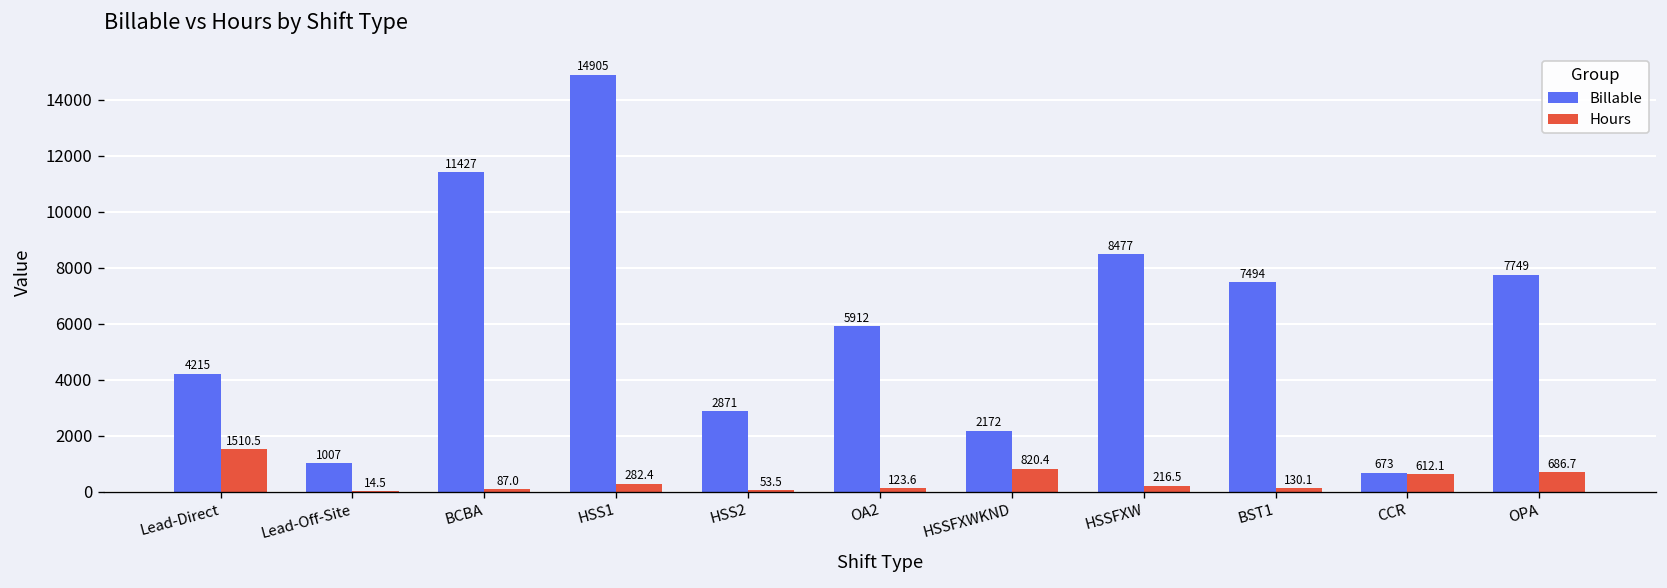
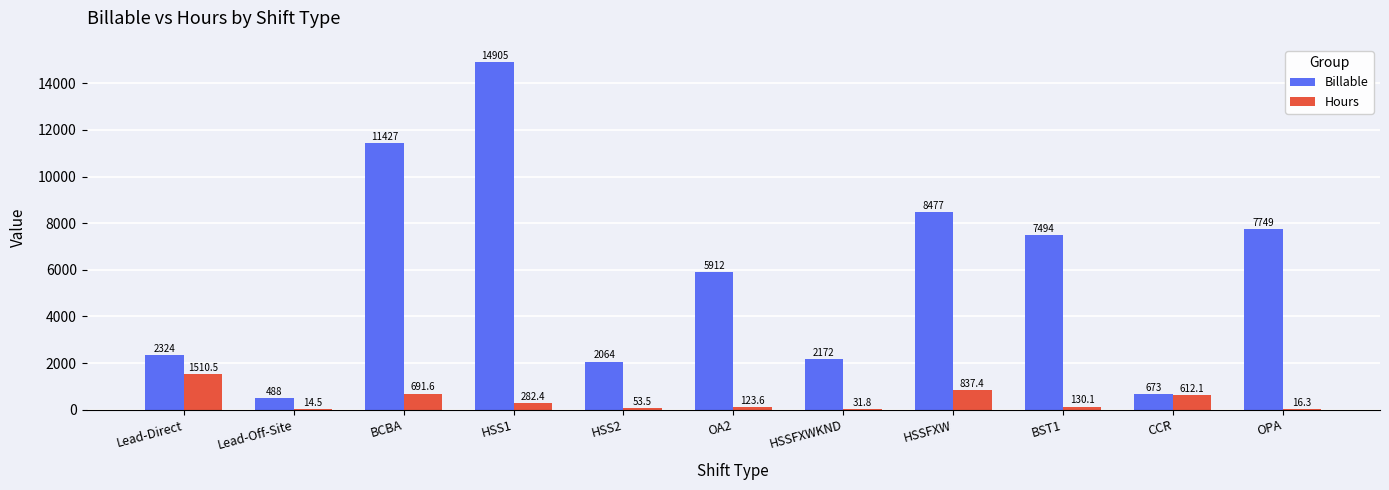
Billable, Lead-Direct: 4215 -> 2324
Billable, Lead-Off-Site: 1007 -> 488
Hours, BCBA: 87.0 -> 691.6
Billable, HSS2: 2871 -> 2064
Hours, HSSFXWKND: 820.4 -> 31.8
Hours, HSSFXW: 216.5 -> 837.4
Hours, OPA: 686.7 -> 16.3
